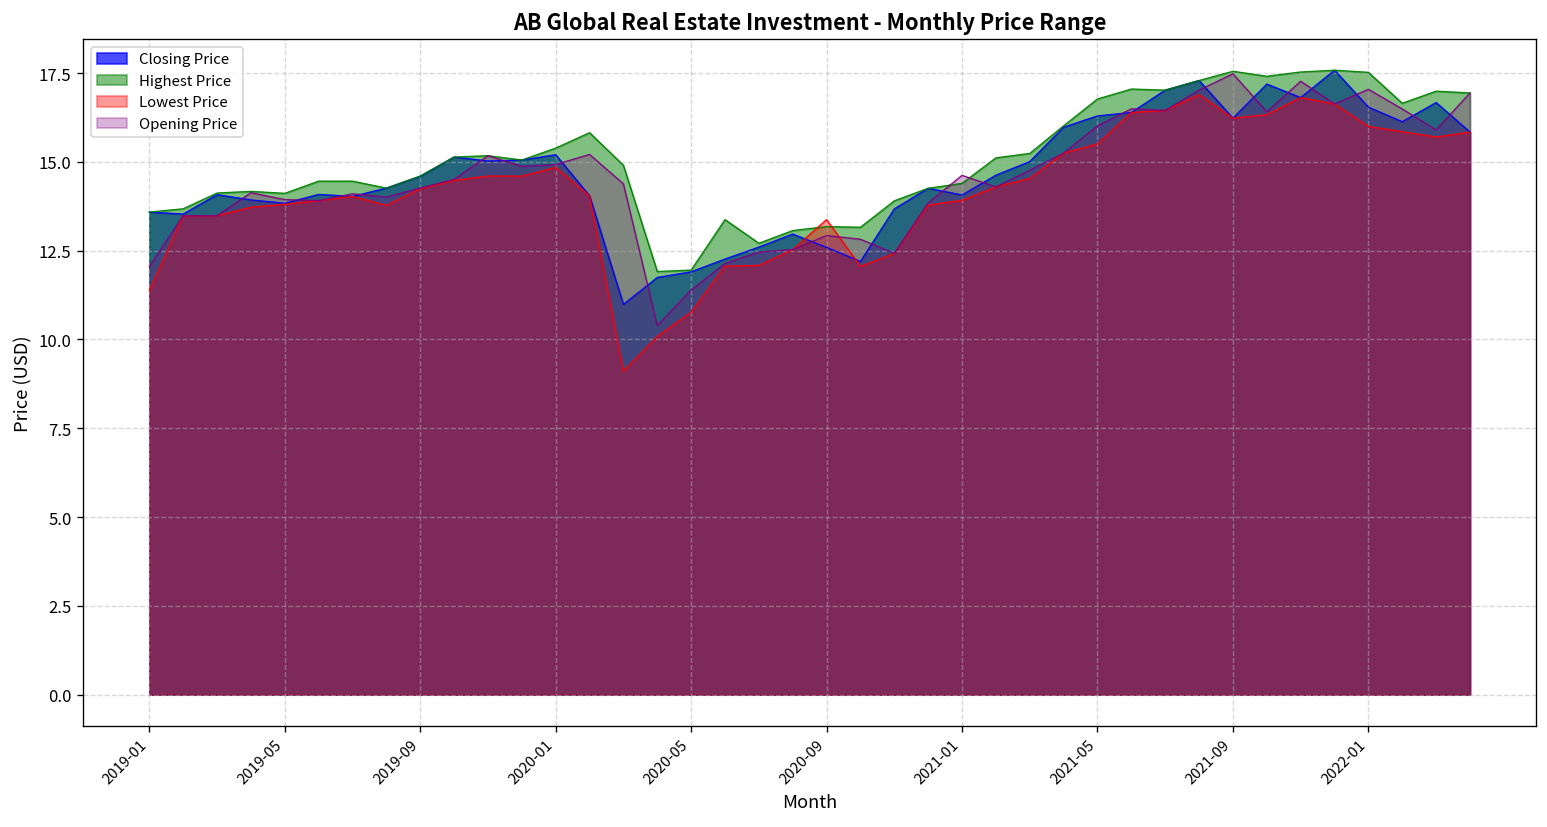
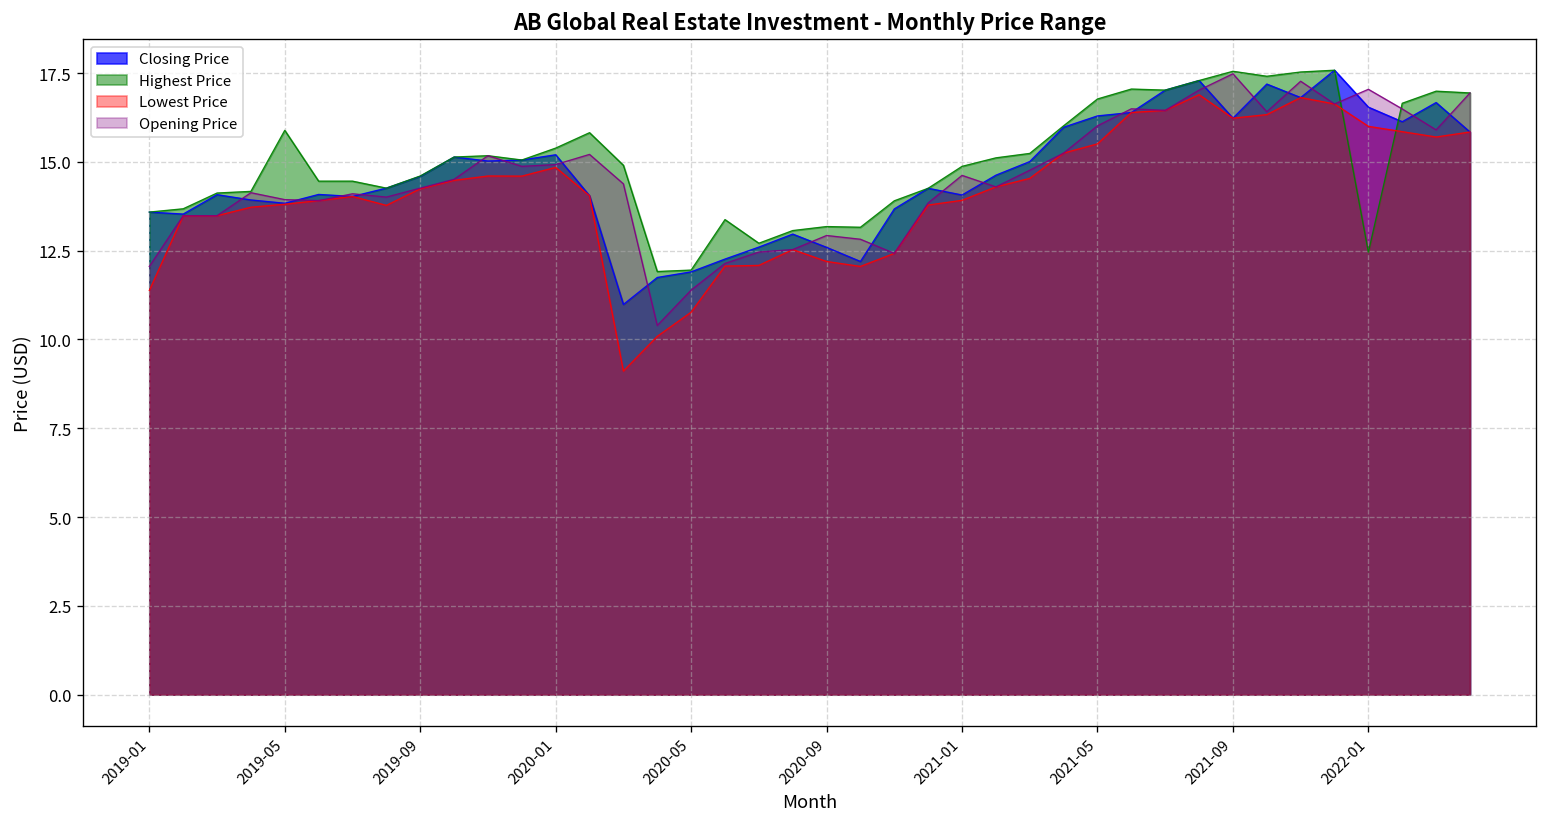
Highest Price, 2019-05: 14.1 -> 15.9
Lowest Price, 2020-09: 13.4 -> 12.2
Highest Price, 2021-01: 14.4 -> 14.9
Highest Price, 2022-01: 17.5 -> 12.5
